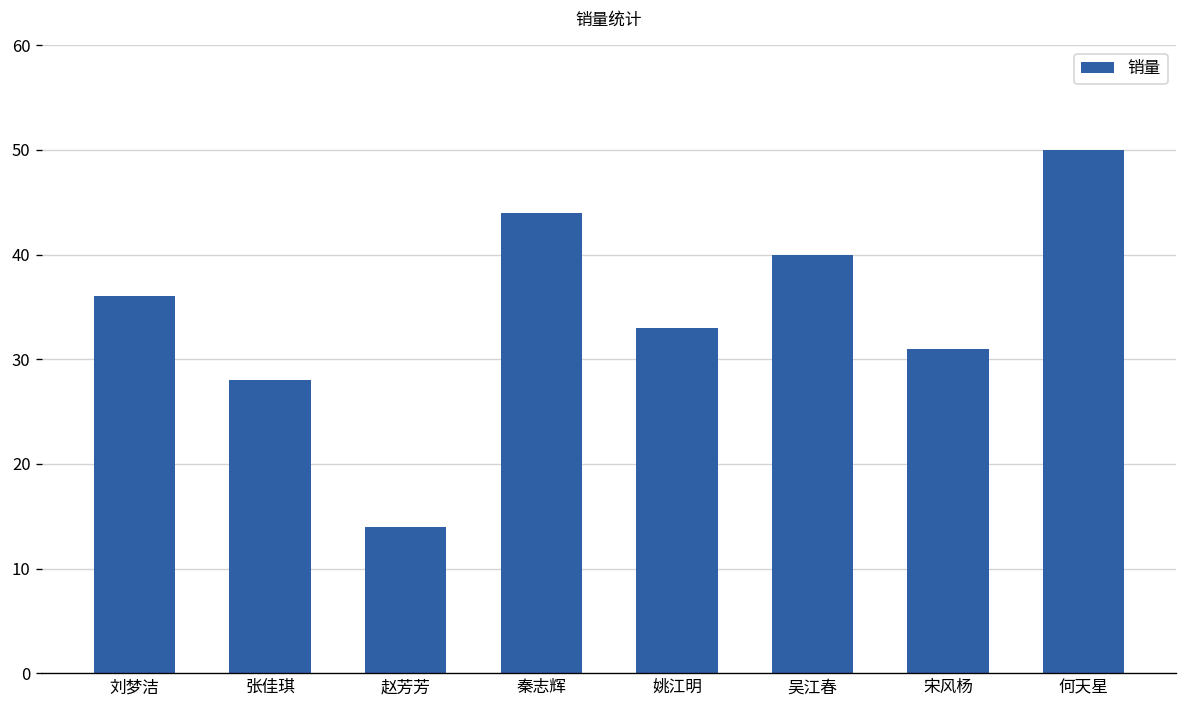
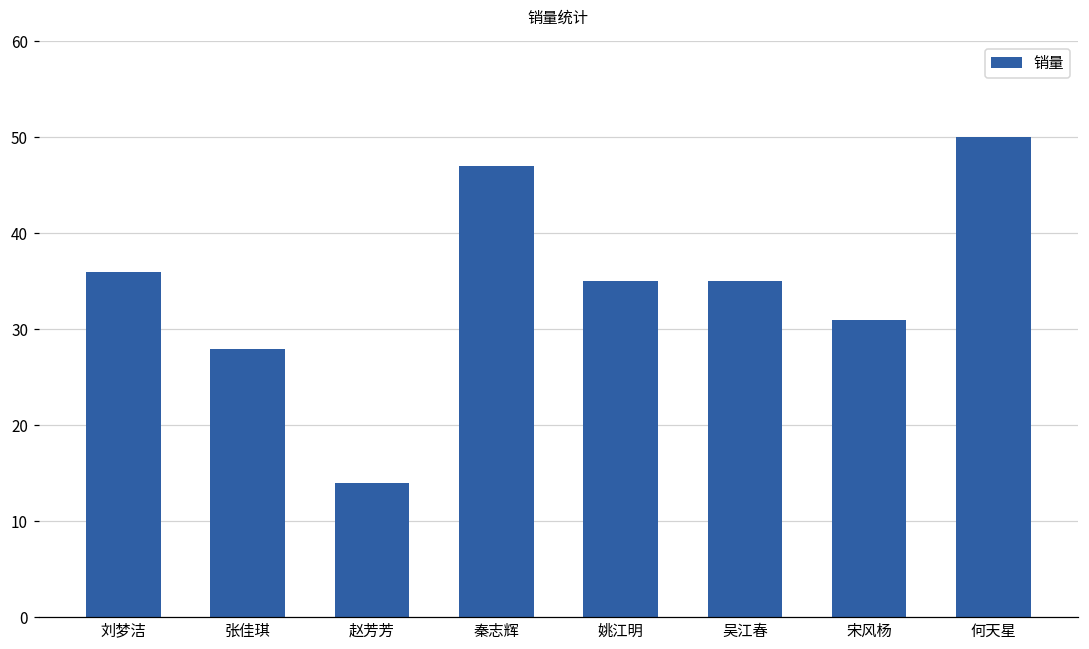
秦志辉: 44 -> 47
姚江明: 33 -> 35
吴江春: 40 -> 35
